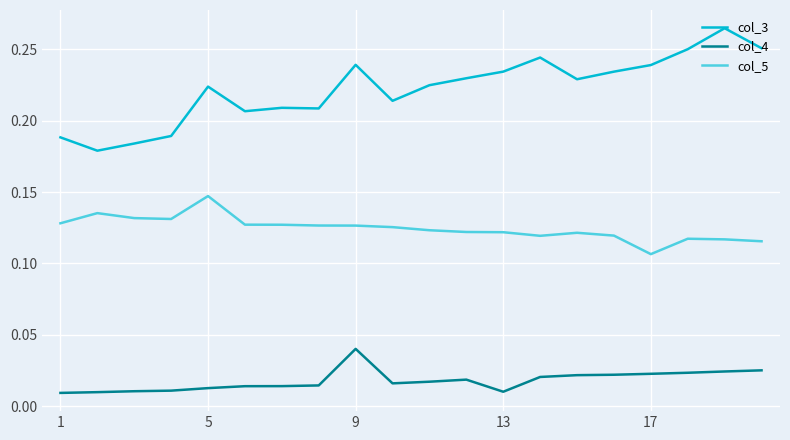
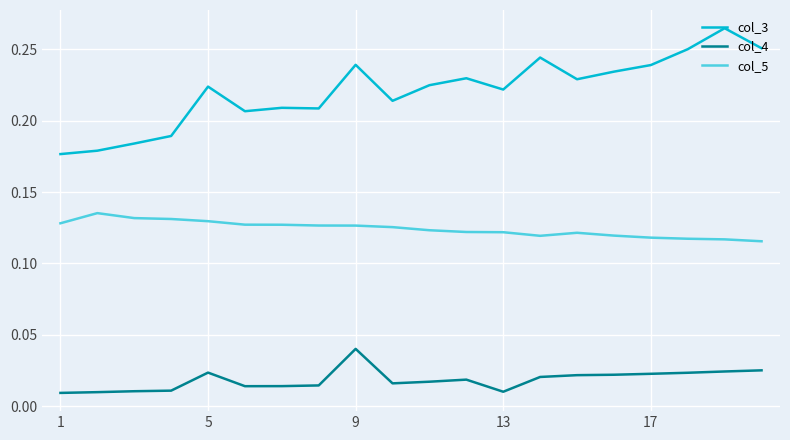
col_3, 1: 0.188 -> 0.177
col_4, 5: 0.013 -> 0.023
col_5, 5: 0.147 -> 0.130
col_3, 13: 0.234 -> 0.222
col_5, 17: 0.106 -> 0.118
